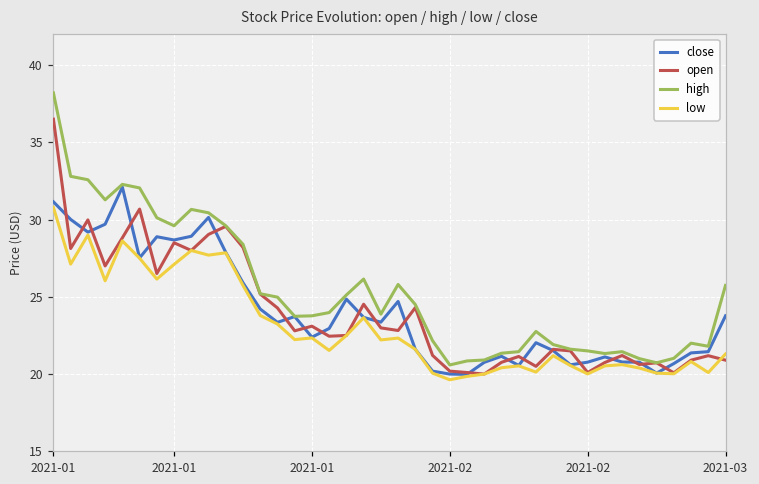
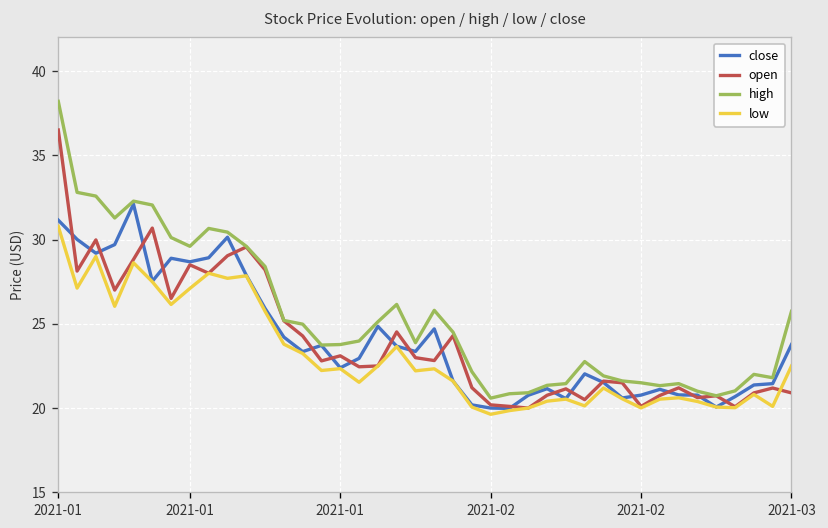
low, 2021-03: 21.3 -> 22.5
